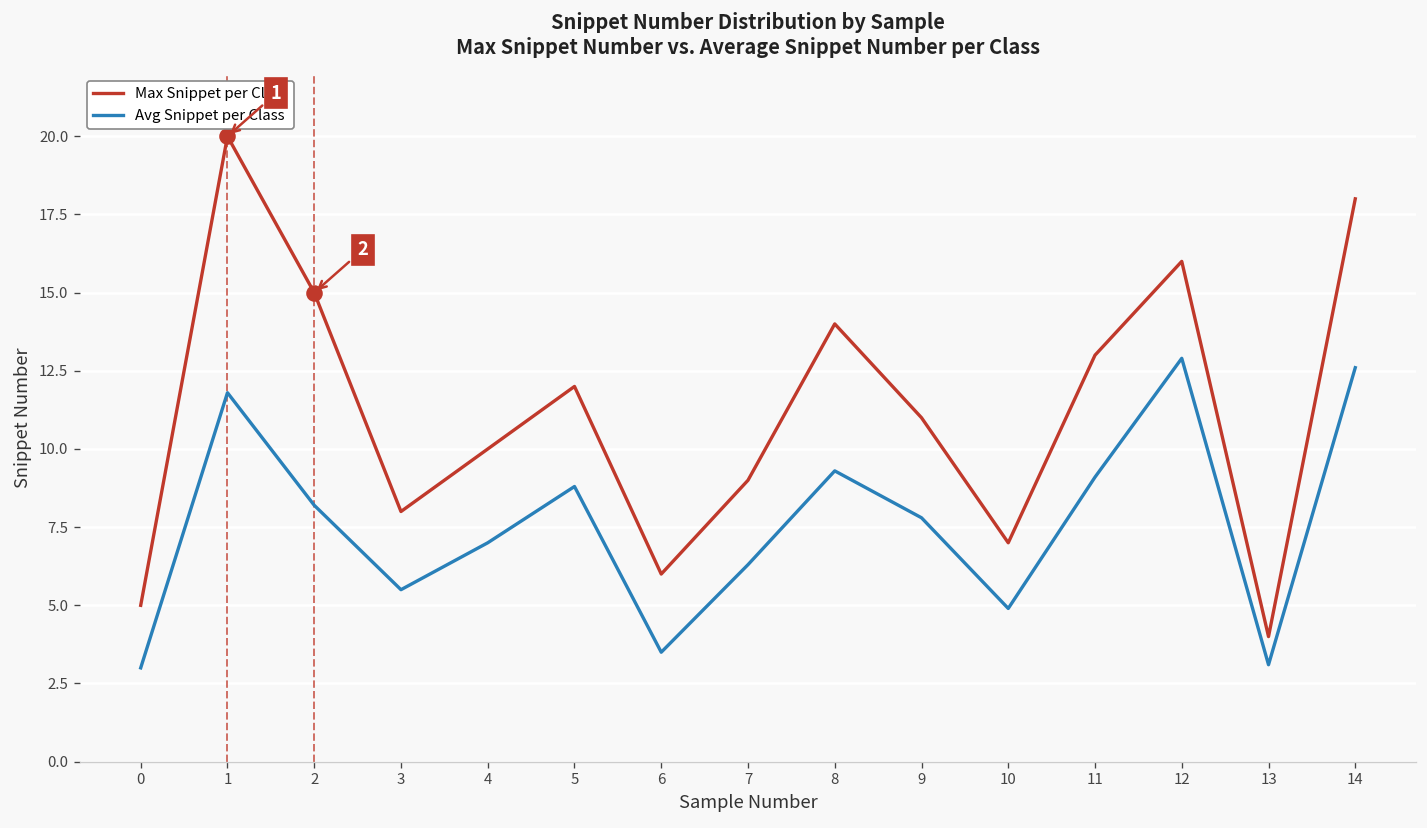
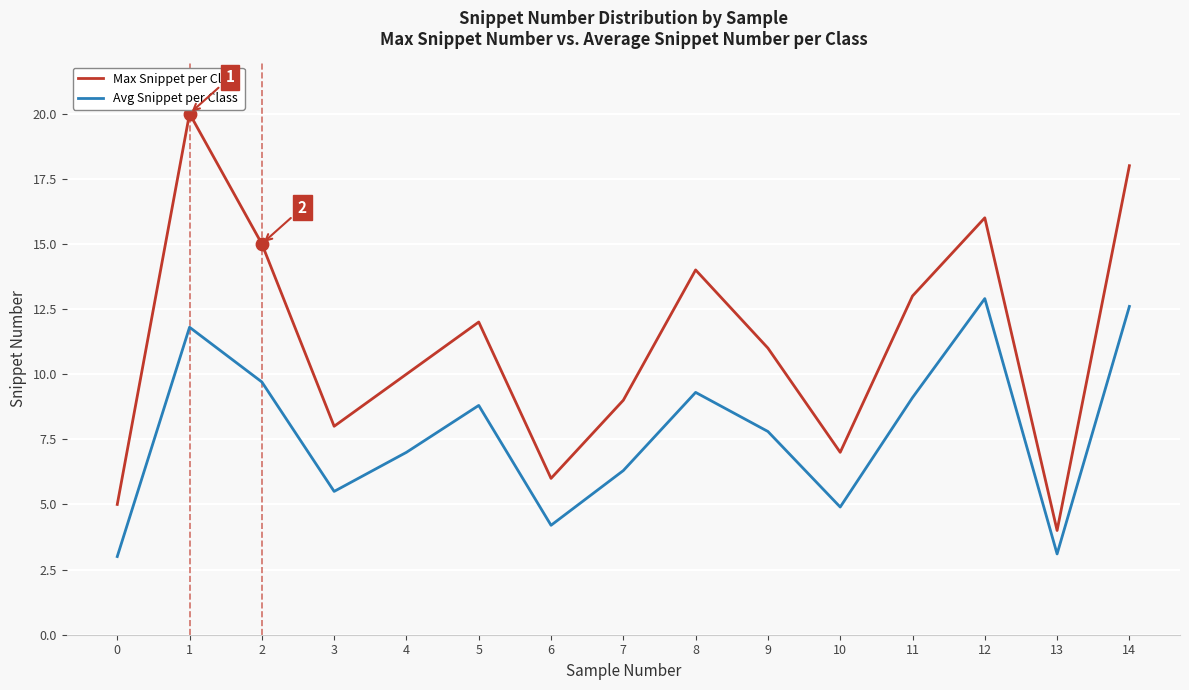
Avg Snippet per Class, 2: 8.2 -> 9.7
Avg Snippet per Class, 6: 3.5 -> 4.2
